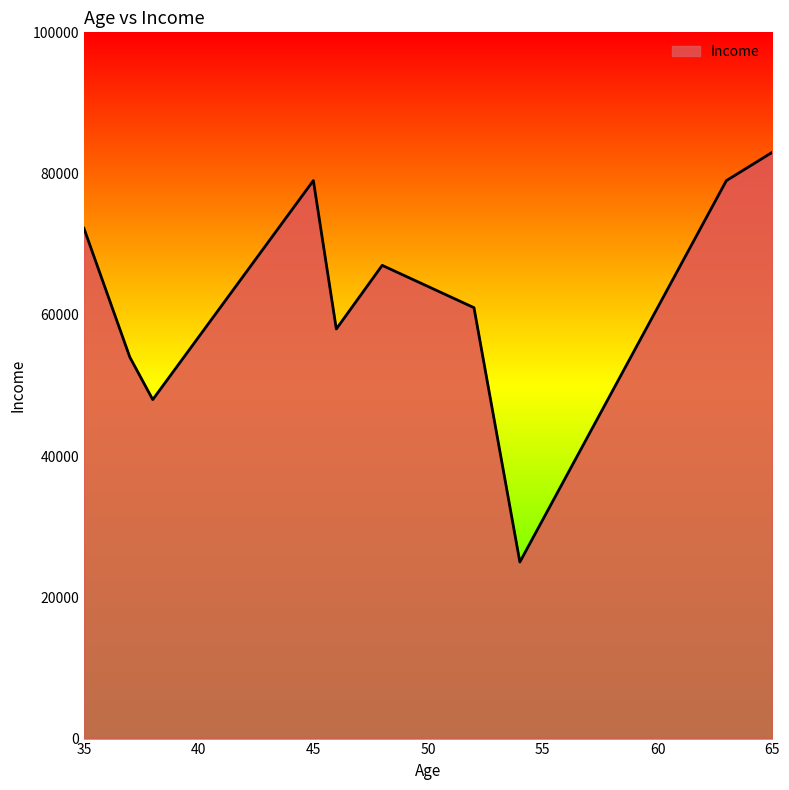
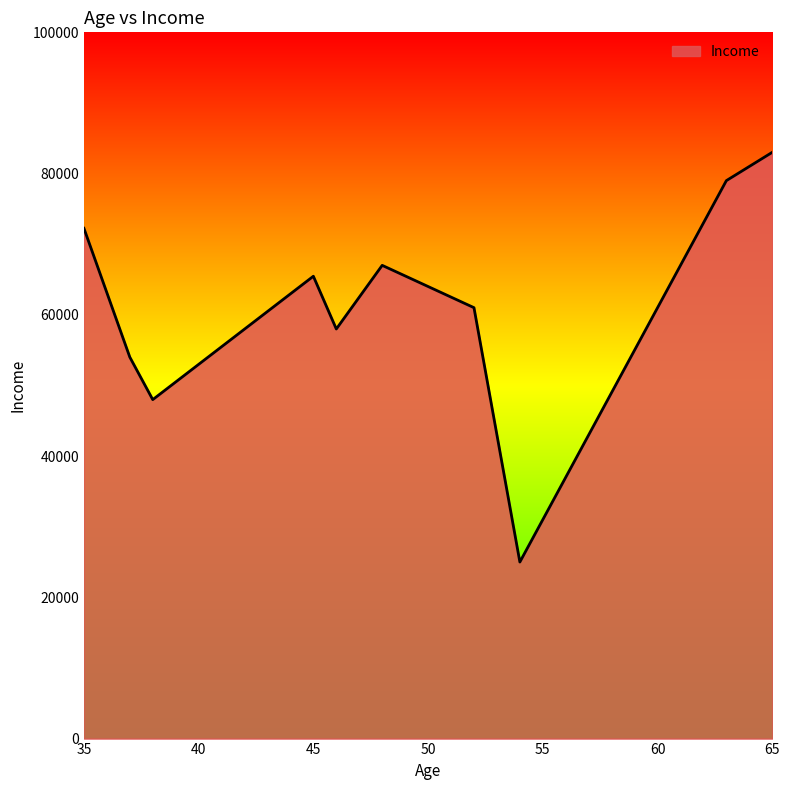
45: 79000 -> 65000
